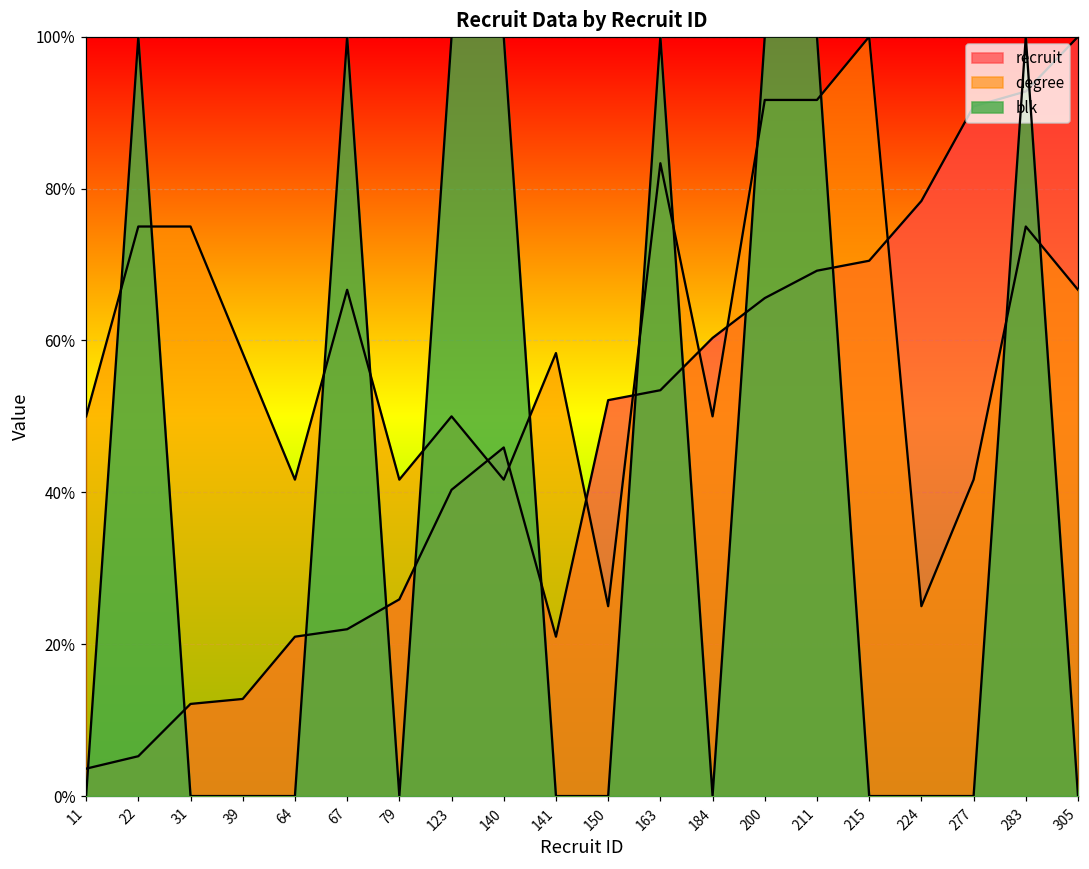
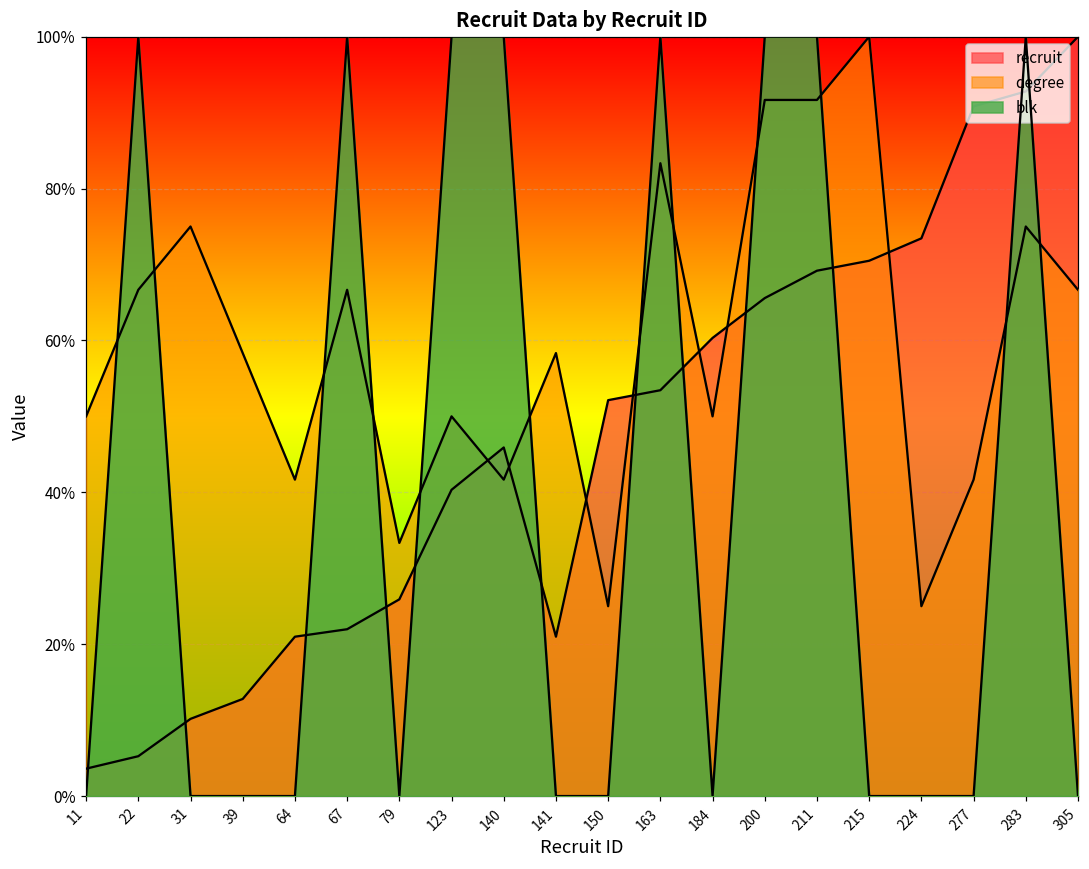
degree, 22: 75% -> 67%
recruit, 31: 12% -> 10%
degree, 79: 42% -> 33%
recruit, 224: 78% -> 73%
